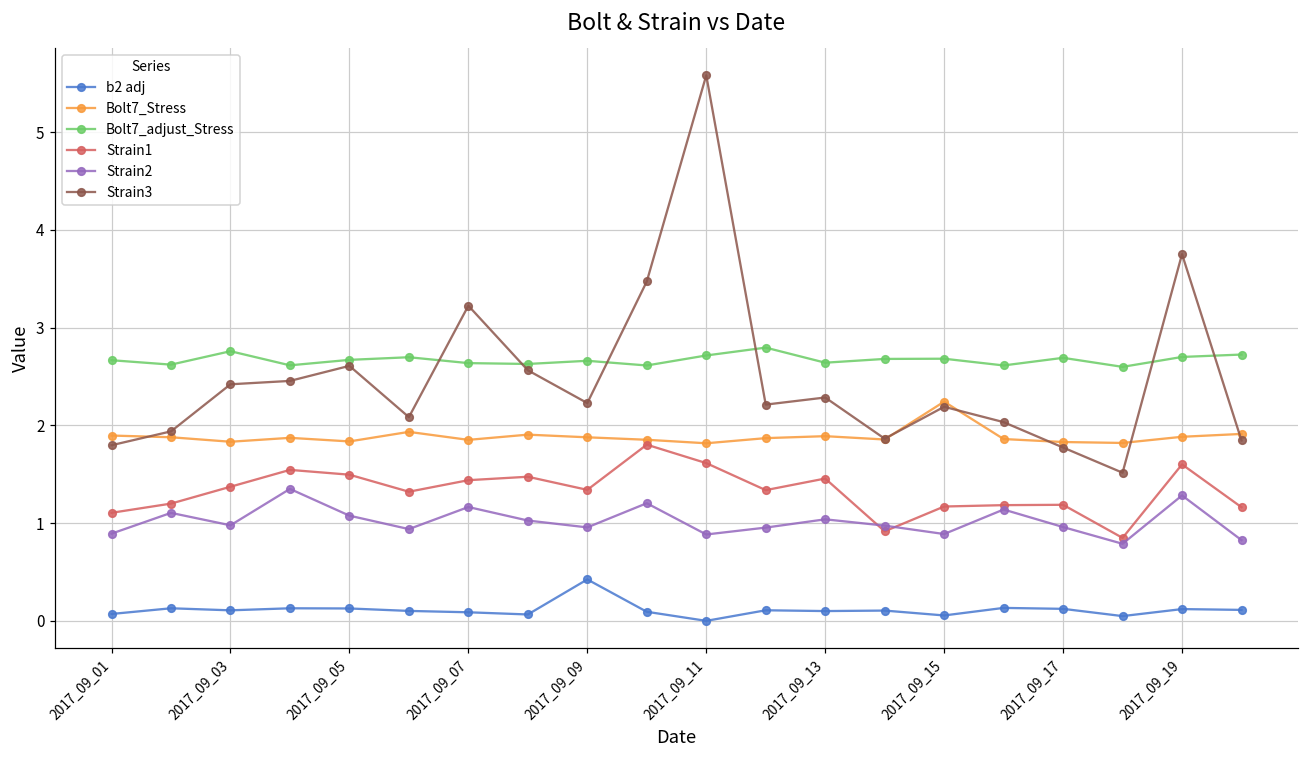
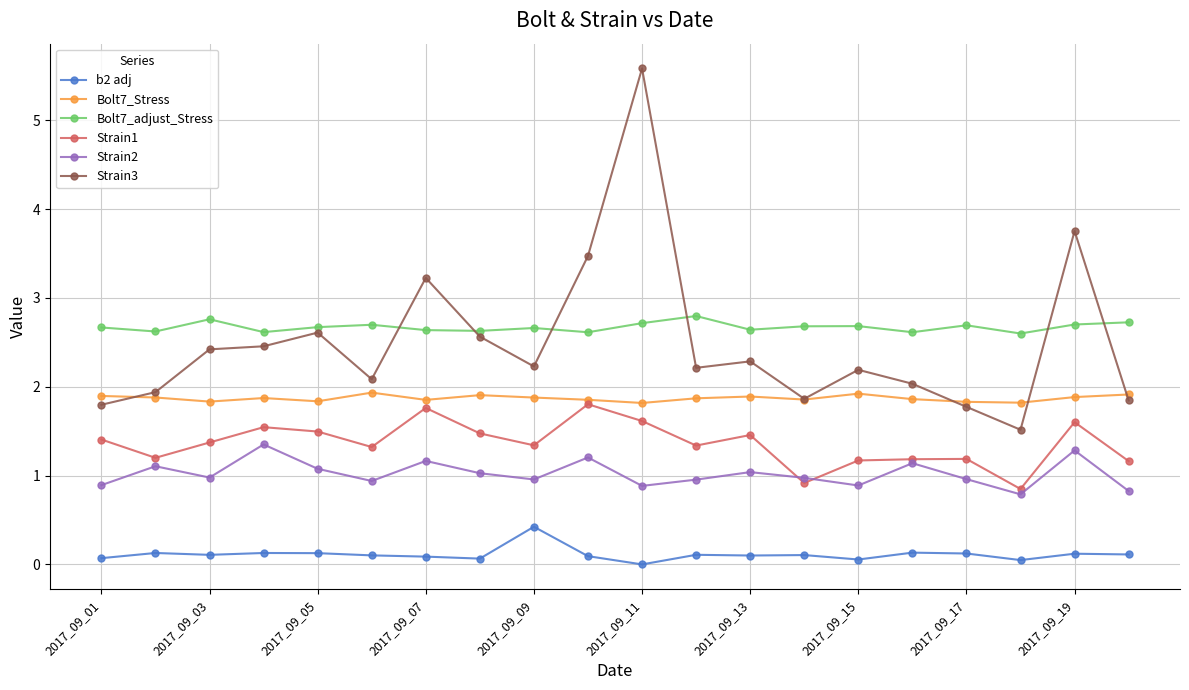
Strain1, 2017_09_01: 1.1 -> 1.4
Strain1, 2017_09_07: 1.4 -> 1.8
Bolt7_Stress, 2017_09_15: 2.2 -> 1.9
